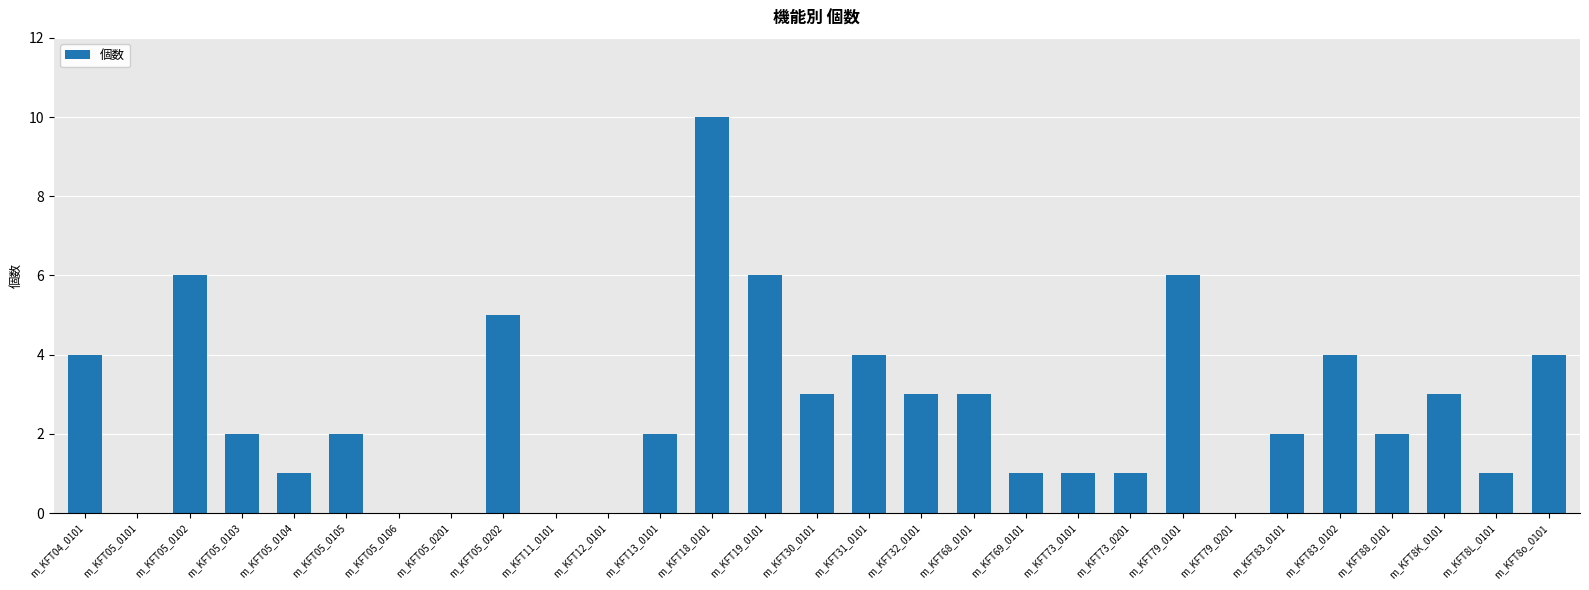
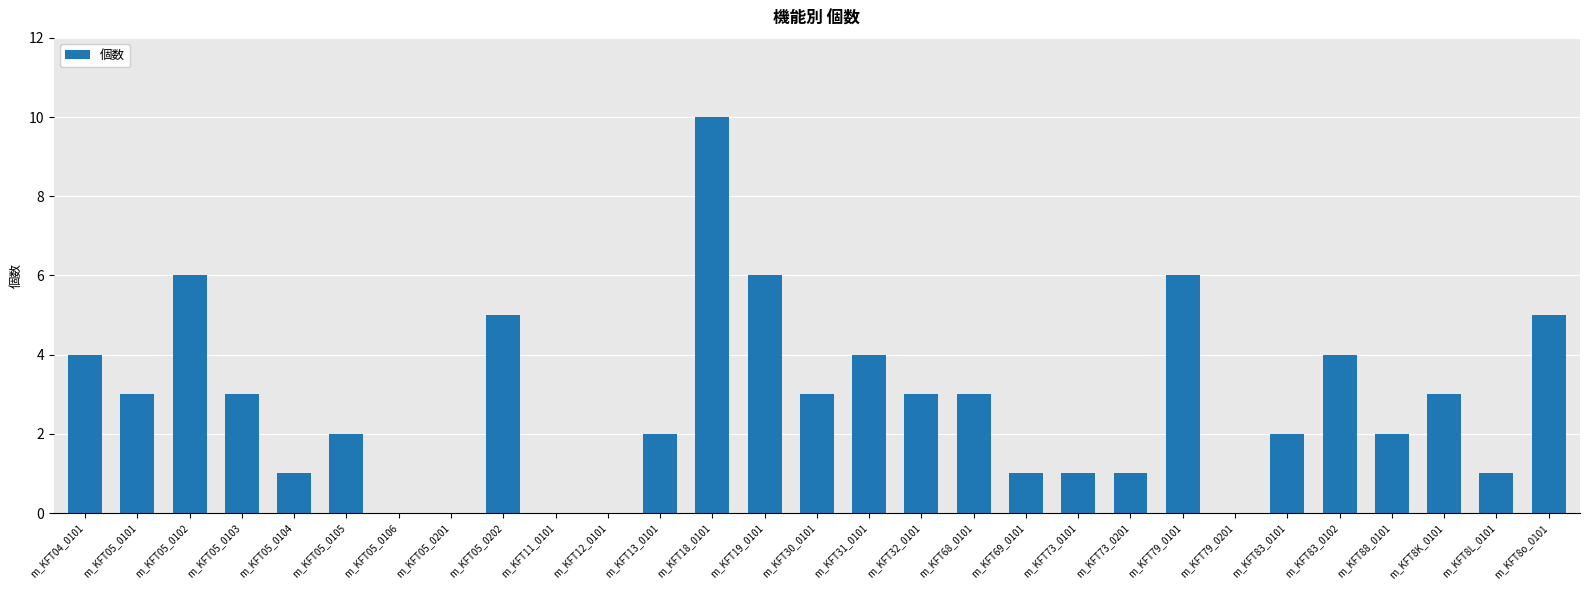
m_KFT05_0101: 0 -> 3
m_KFT05_0103: 2 -> 3
m_KFT8o_0101: 4 -> 5
